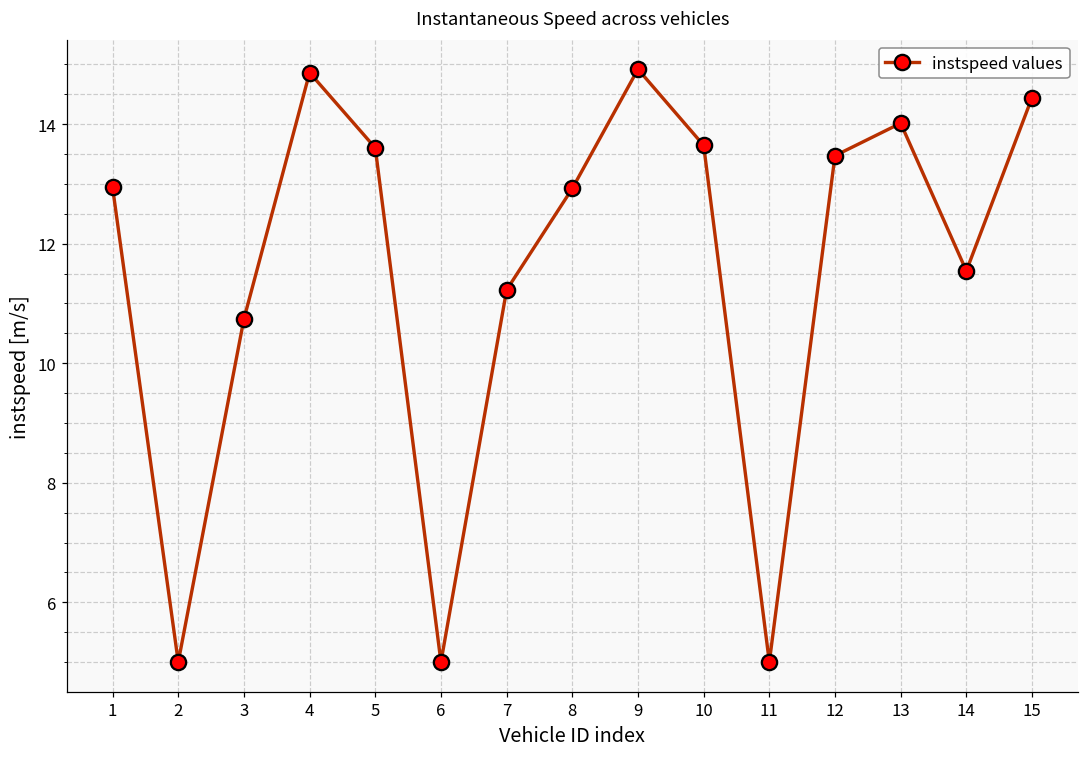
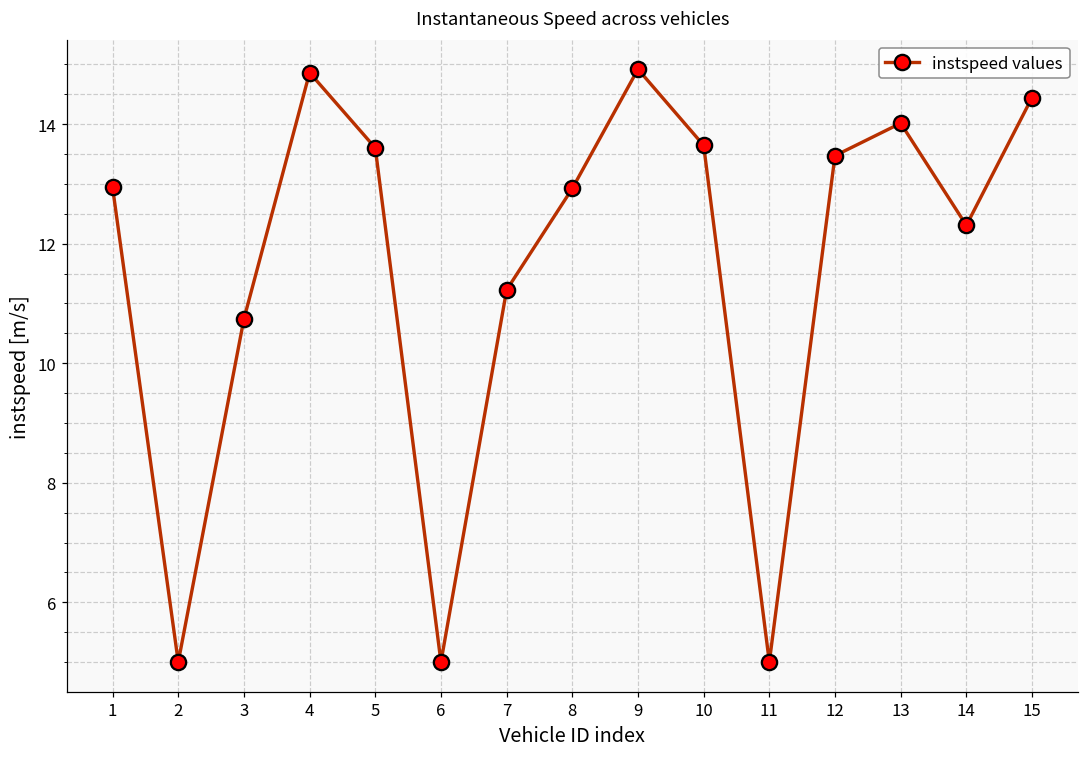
14: 11.5 -> 12.3
